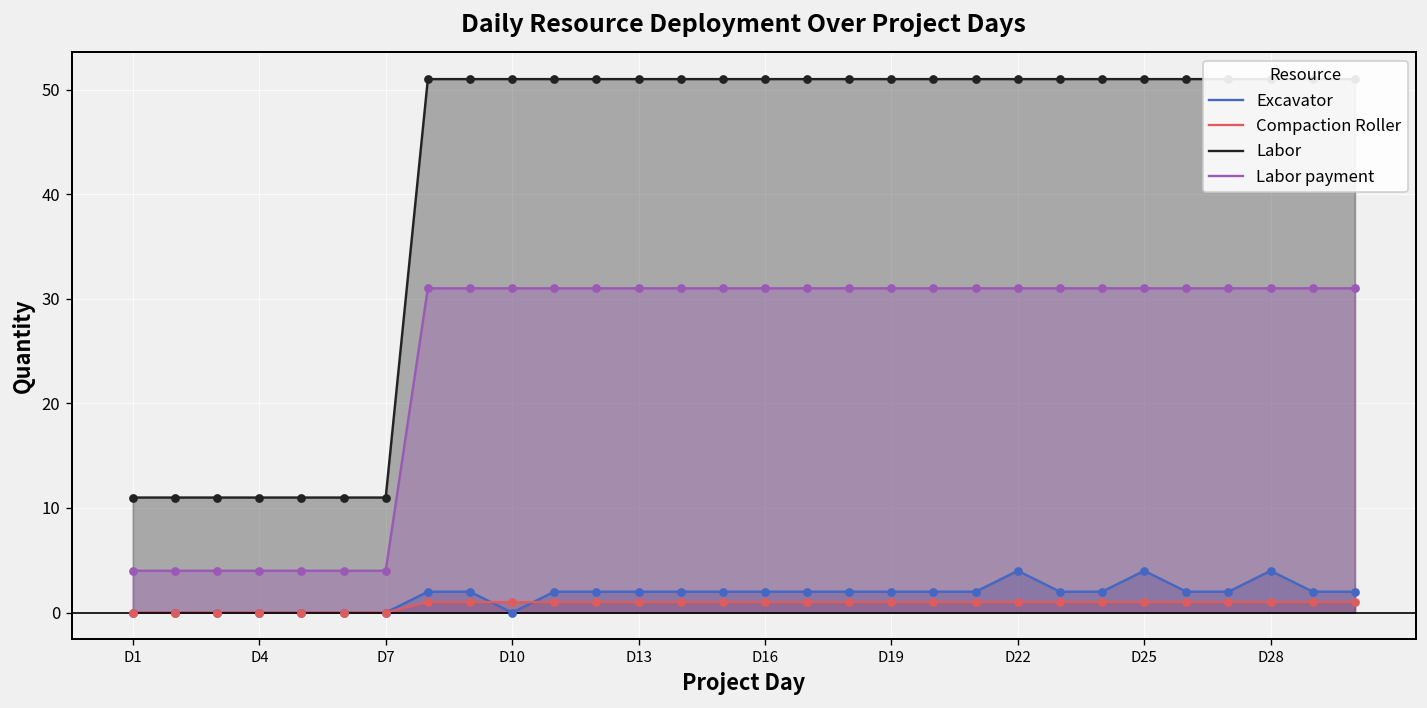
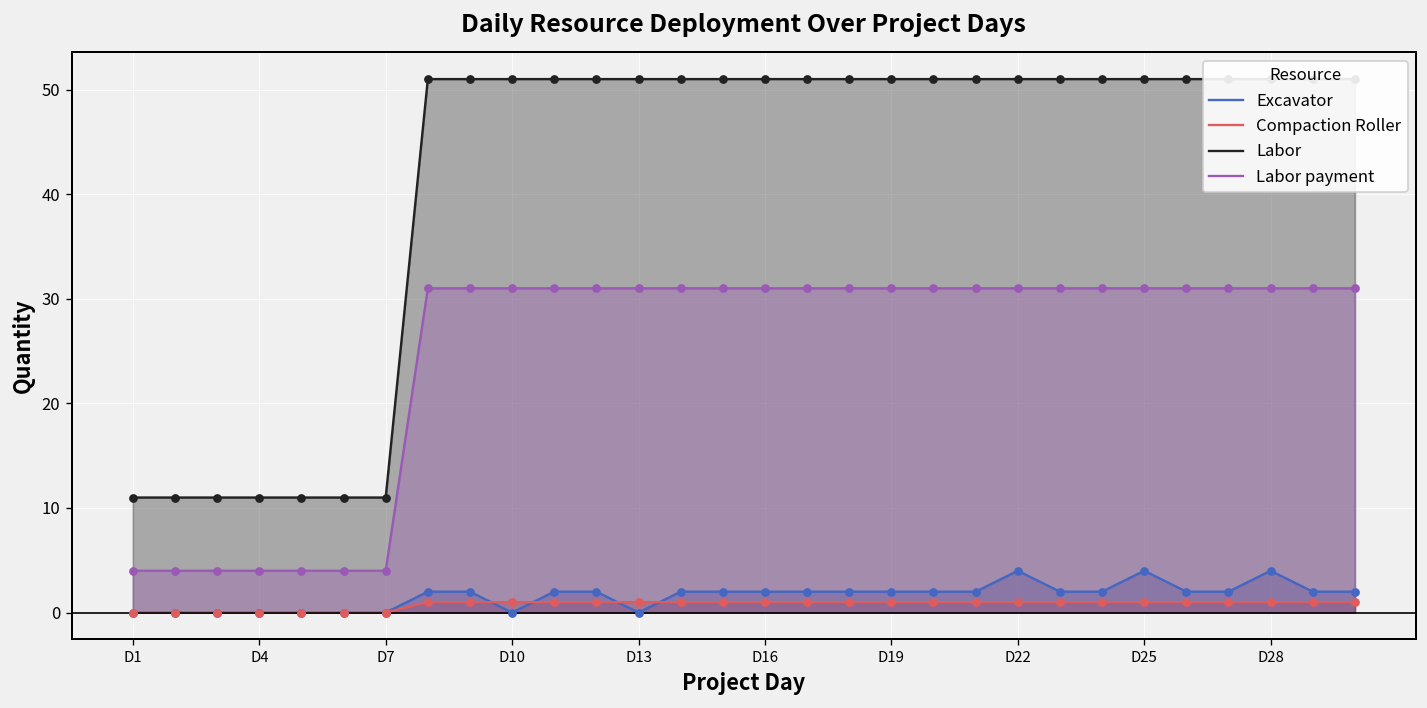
Excavator, D13: 2 -> 0
